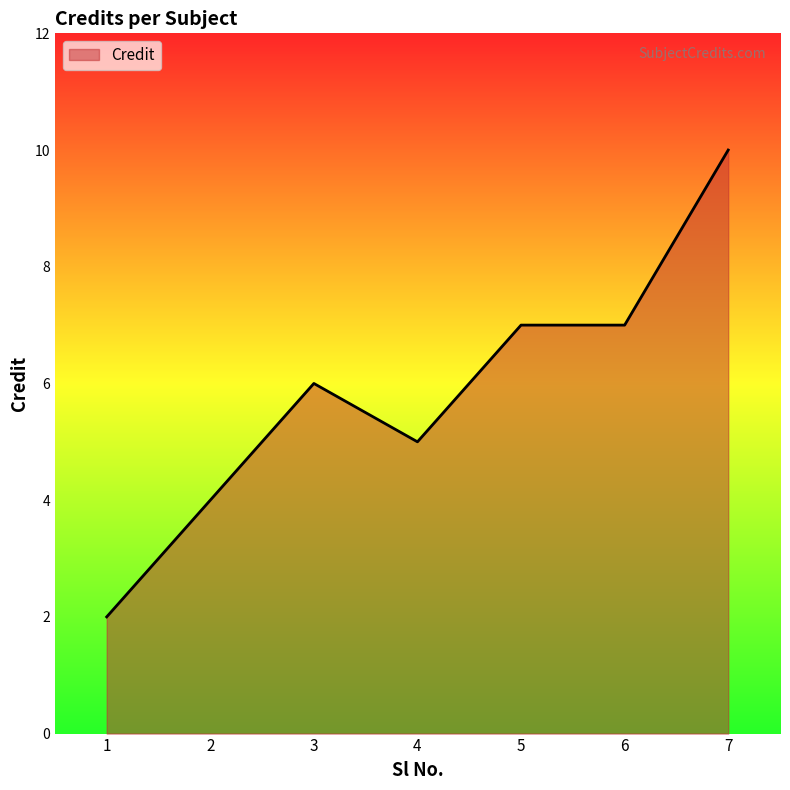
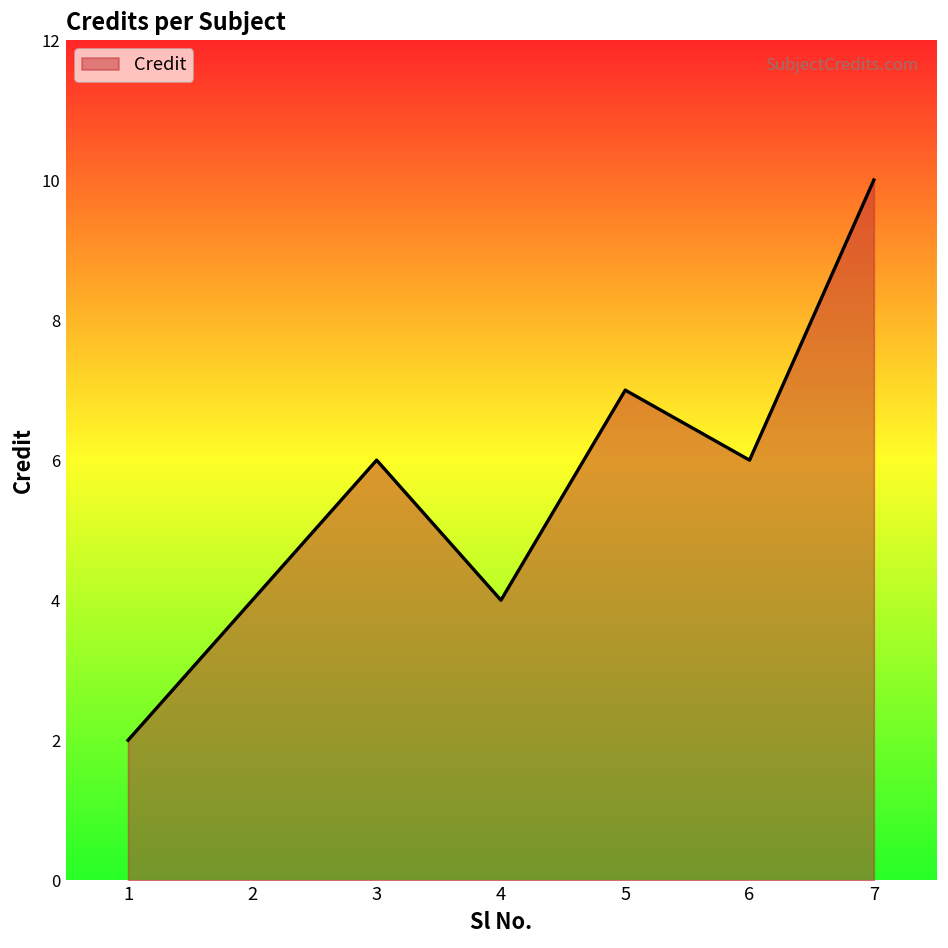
4: 5 -> 4
6: 7 -> 6
